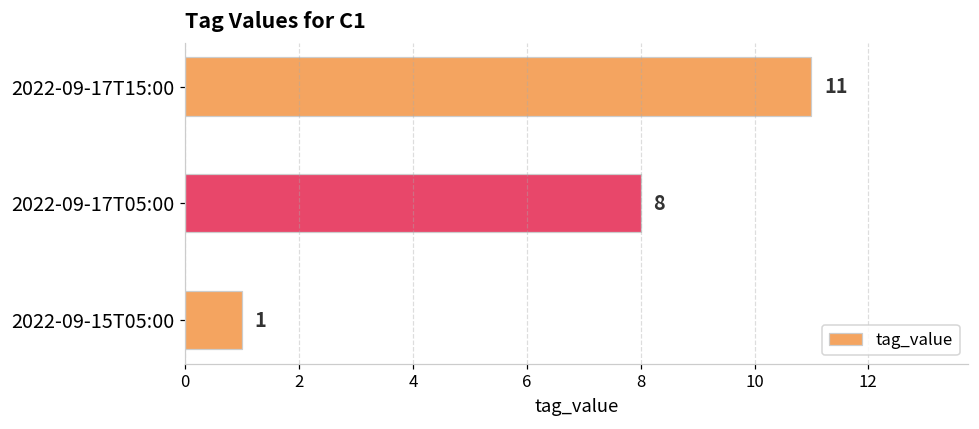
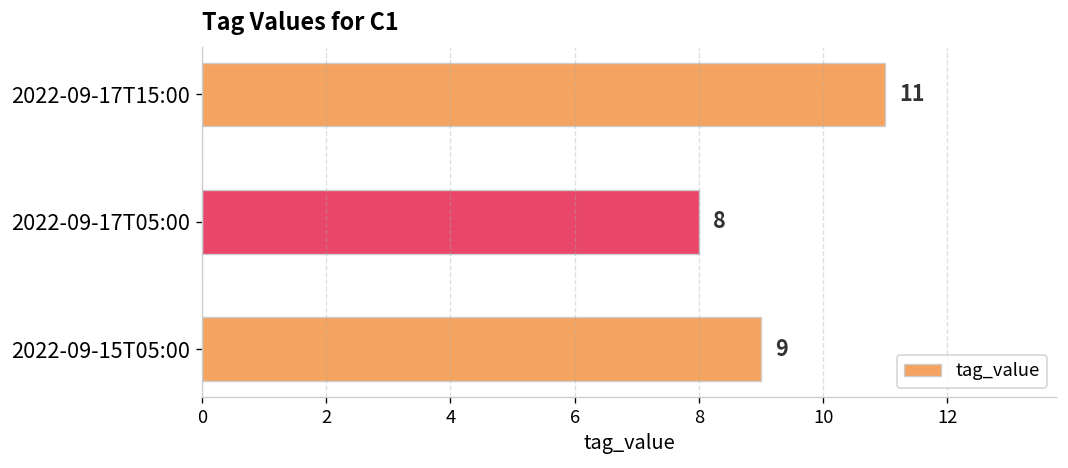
2022-09-15T05:00: 1 -> 9
